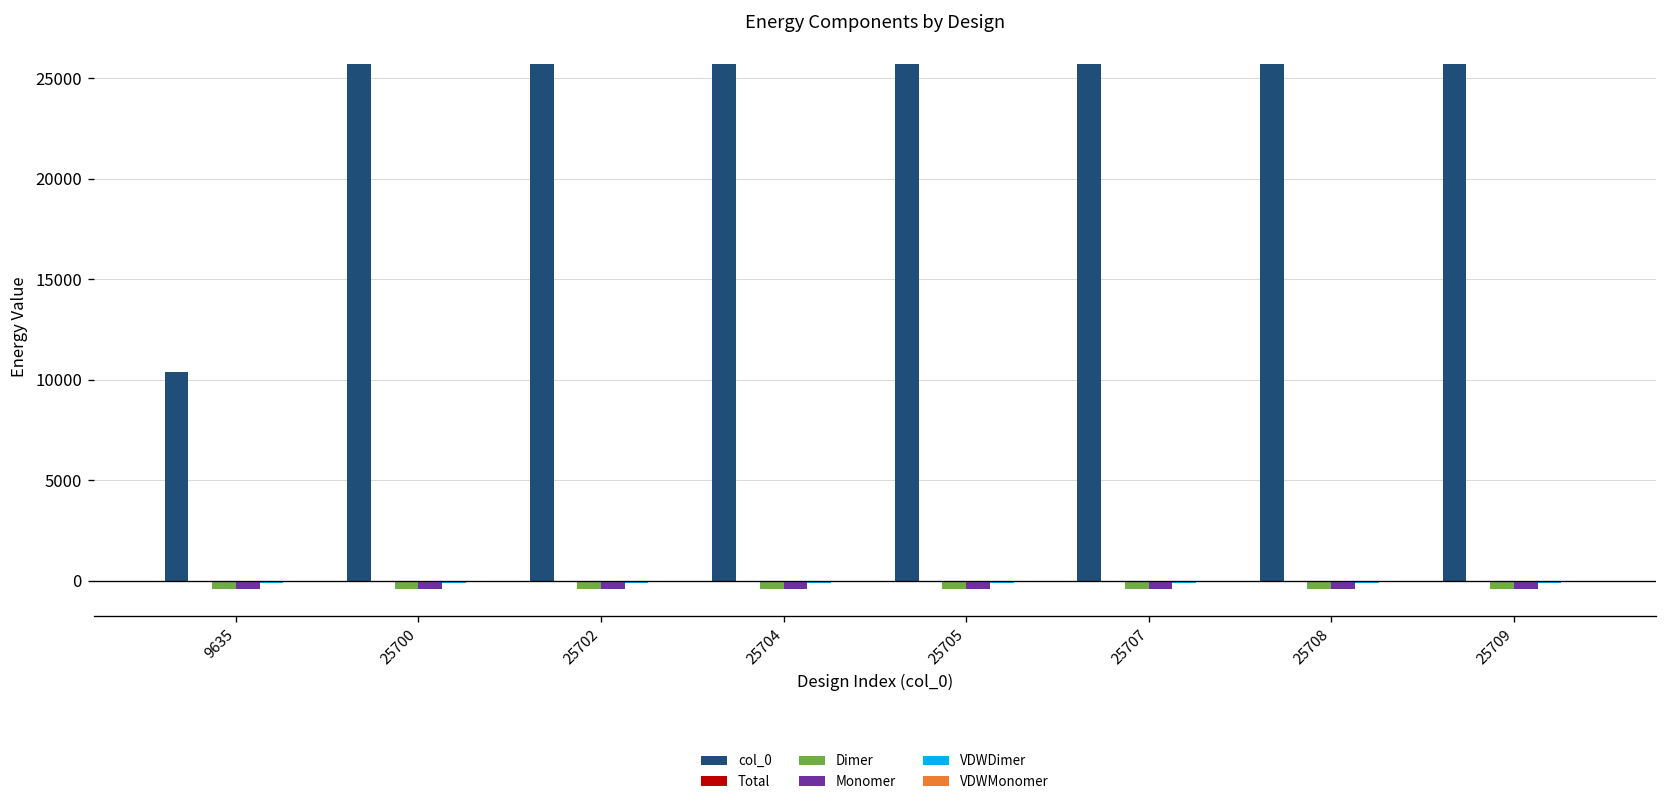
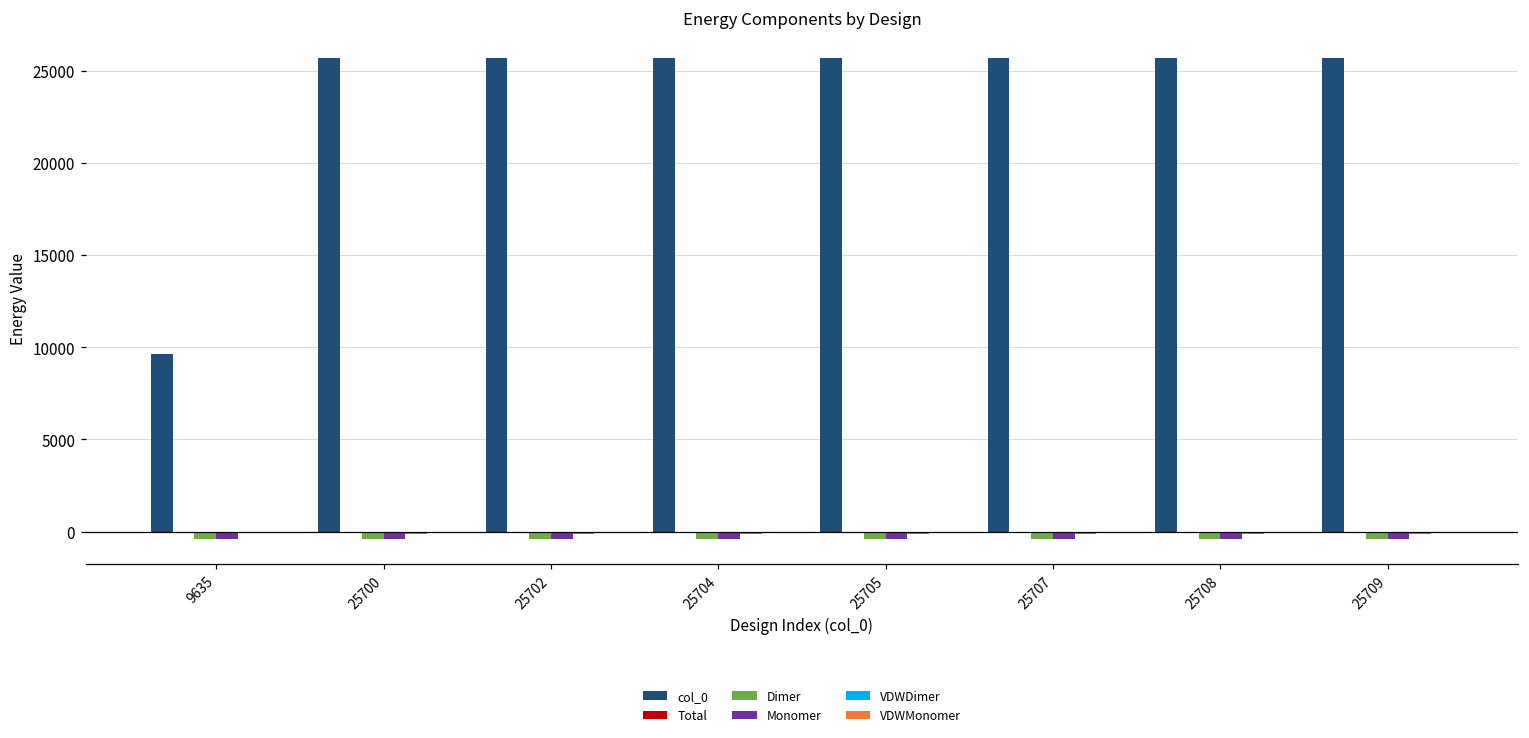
col_0, 9635: 10400 -> 9600
